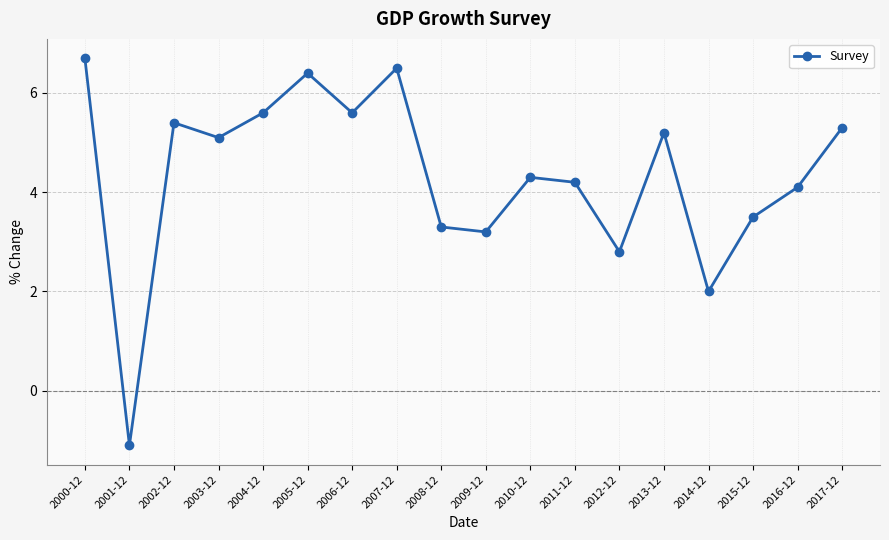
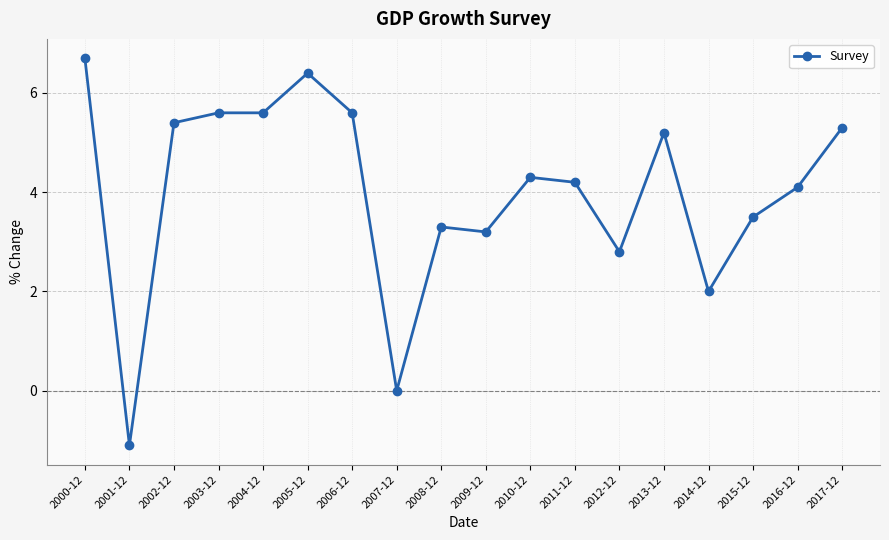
2003-12: 5.1 -> 5.6
2007-12: 6.5 -> 0.0
